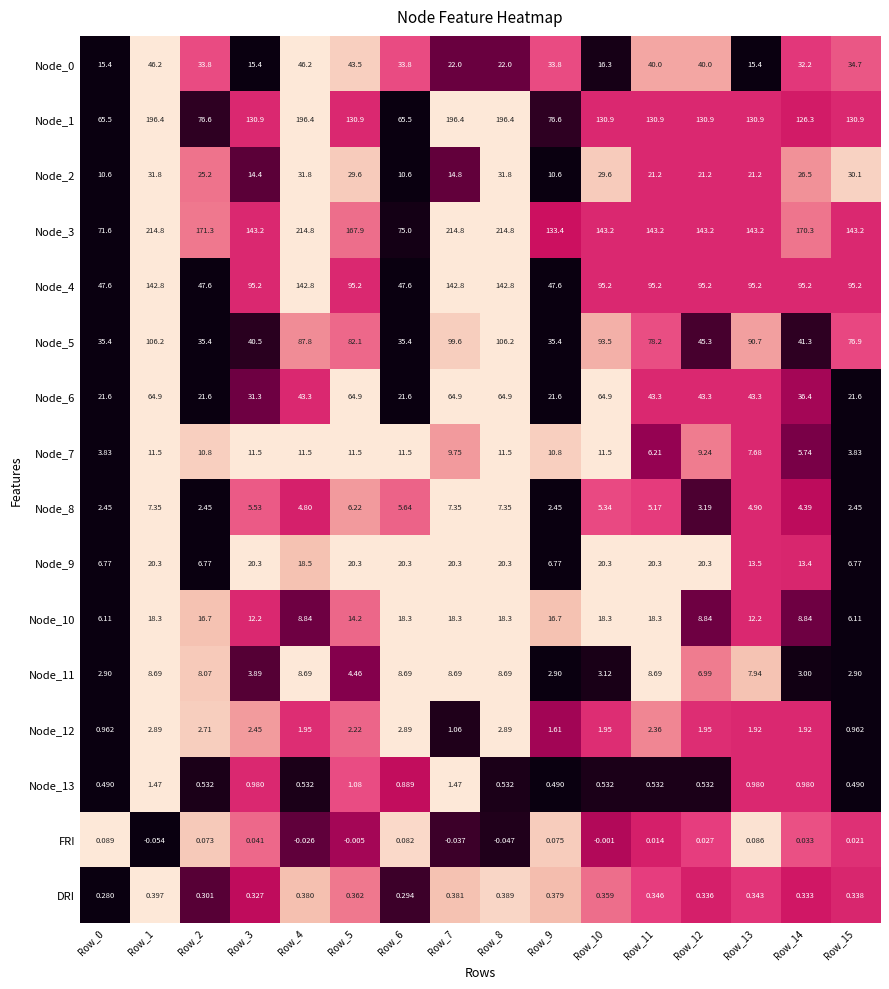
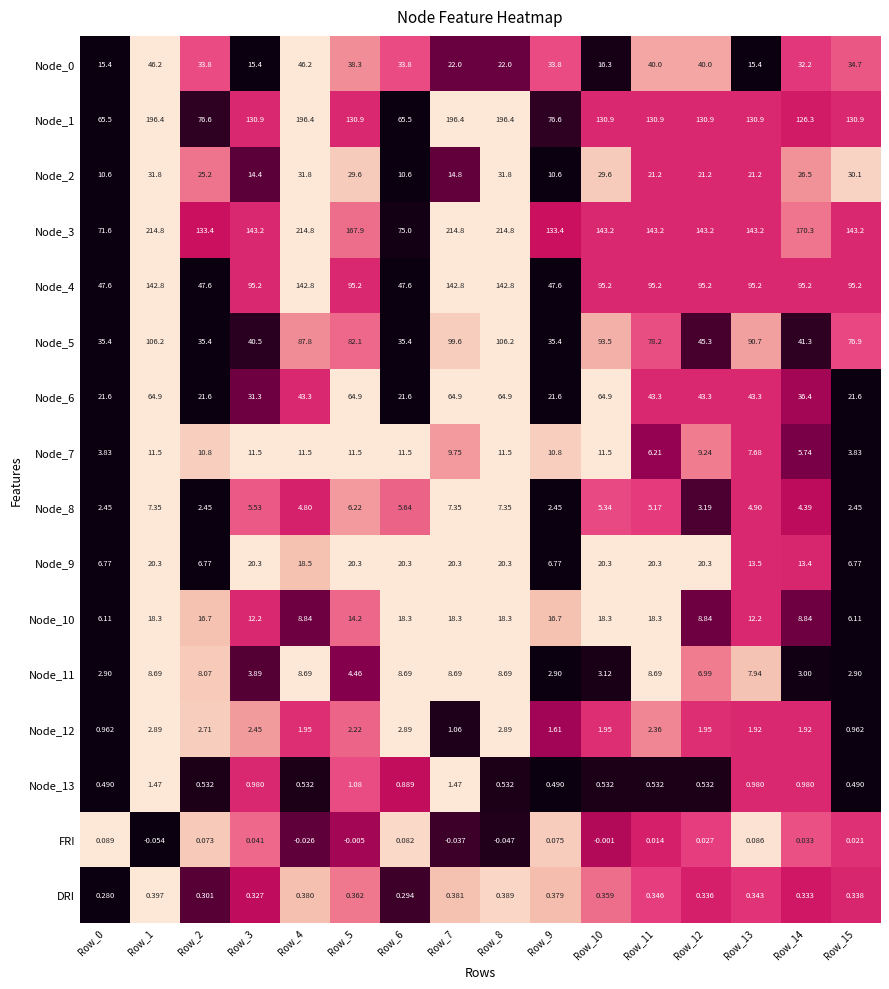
Node_0, Row_5: 43.5 -> 38.3
Node_3, Row_2: 171.3 -> 133.4
